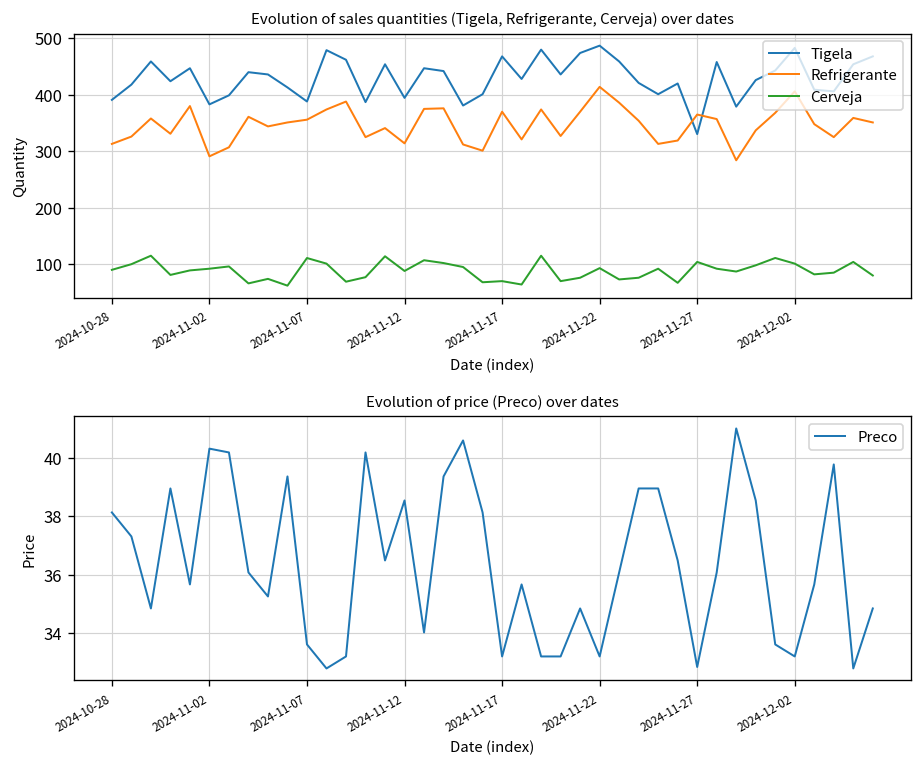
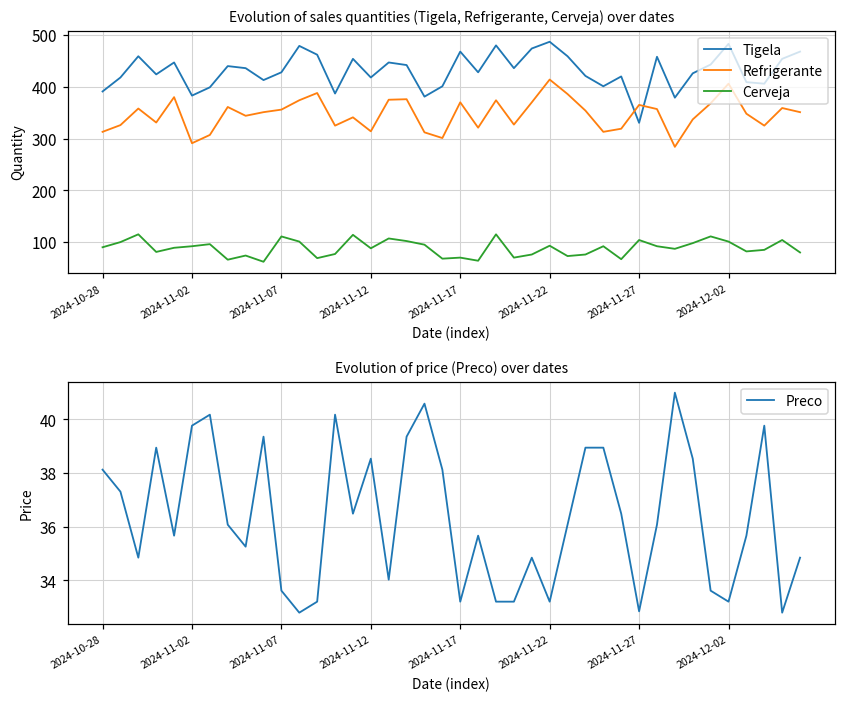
Evolution of sales quantities (Tigela, Refrigerante, Cerveja) over dates, Tigela, 2024-11-07: 390 -> 430
Evolution of sales quantities (Tigela, Refrigerante, Cerveja) over dates, Tigela, 2024-11-12: 390 -> 420
Evolution of price (Preco) over dates, 2024-11-02: 40.3 -> 39.8
